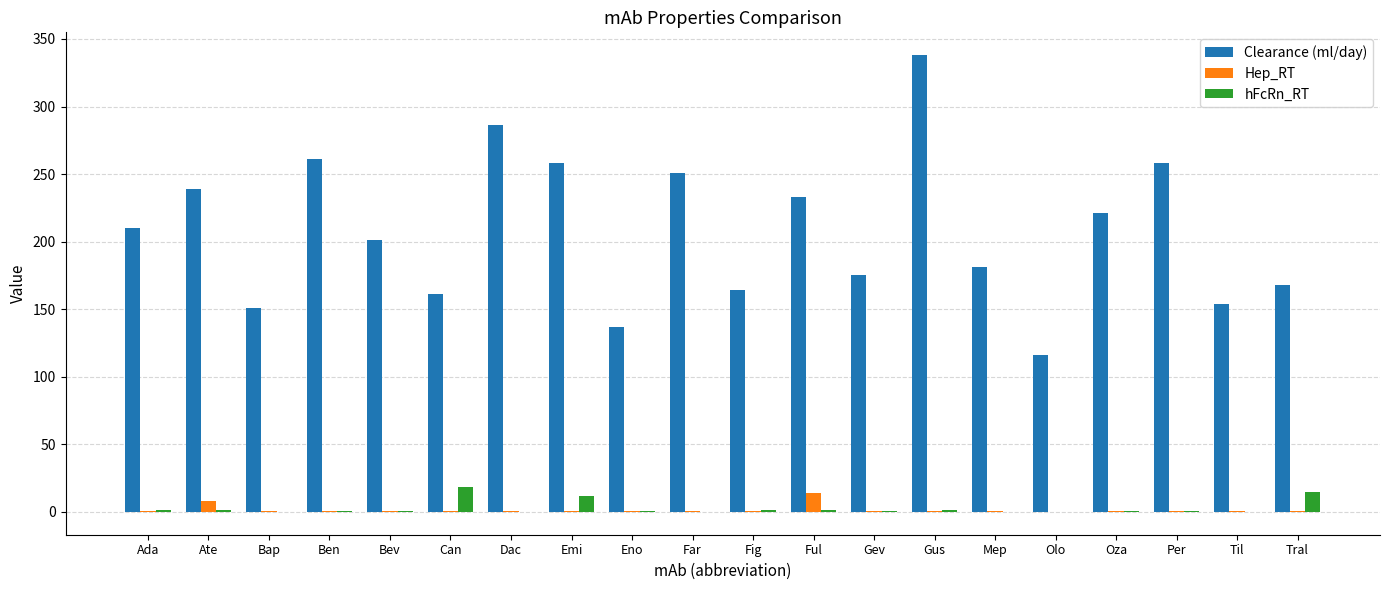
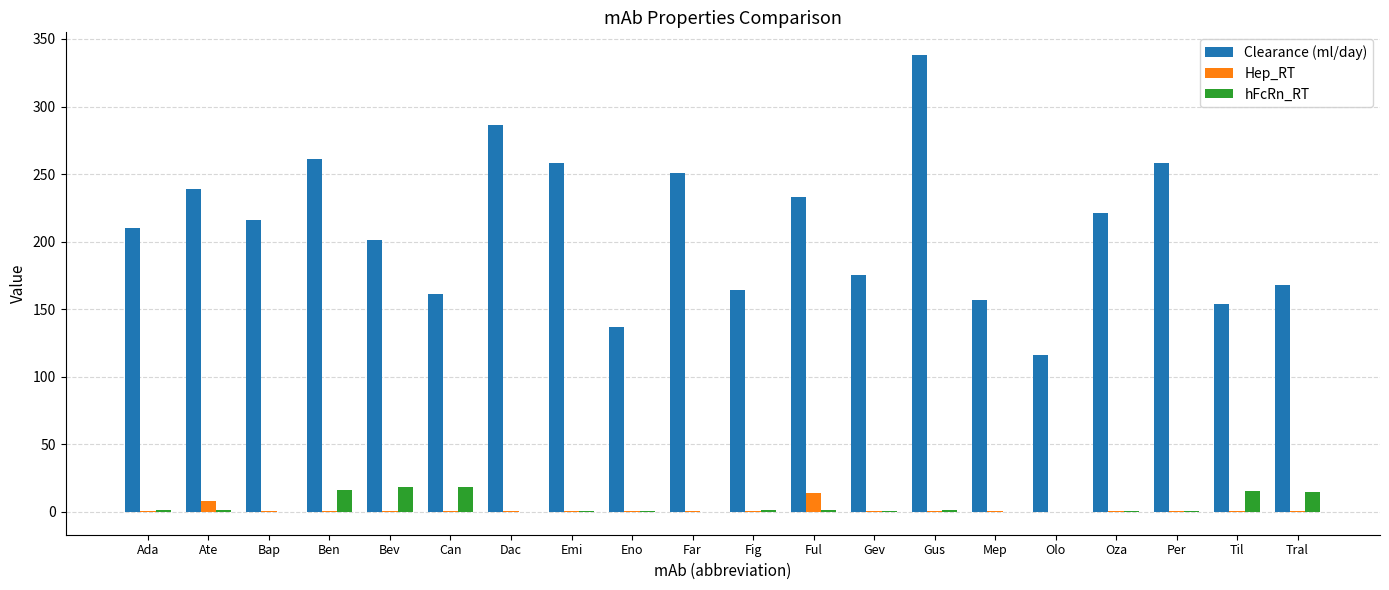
Clearance (ml/day), Bap: 151 -> 216
hFcRn_RT, Ben: 1 -> 16
hFcRn_RT, Bev: 1 -> 18
hFcRn_RT, Emi: 12 -> 1
Clearance (ml/day), Mep: 181 -> 157
hFcRn_RT, Til: 0 -> 16
